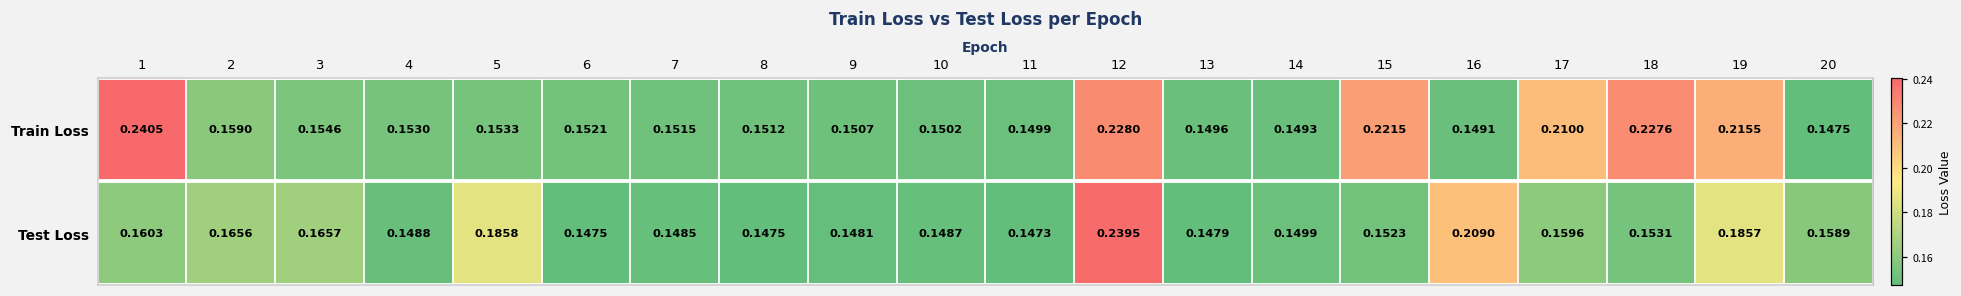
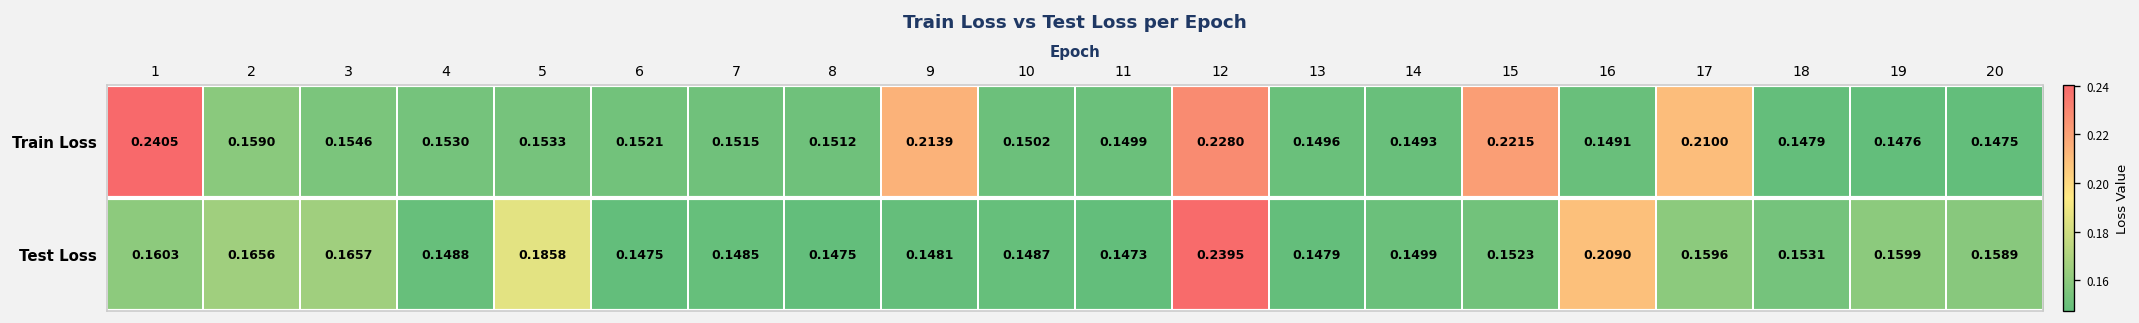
Train Loss, 9: 0.1507 -> 0.2139
Train Loss, 18: 0.2276 -> 0.1479
Train Loss, 19: 0.2155 -> 0.1476
Test Loss, 19: 0.1857 -> 0.1599
